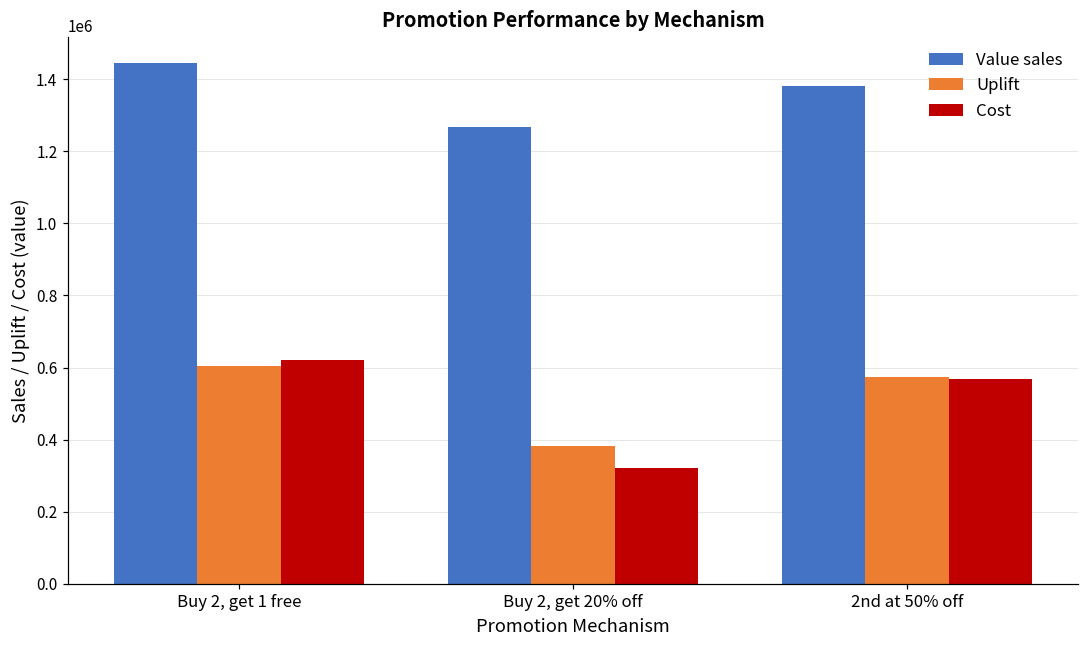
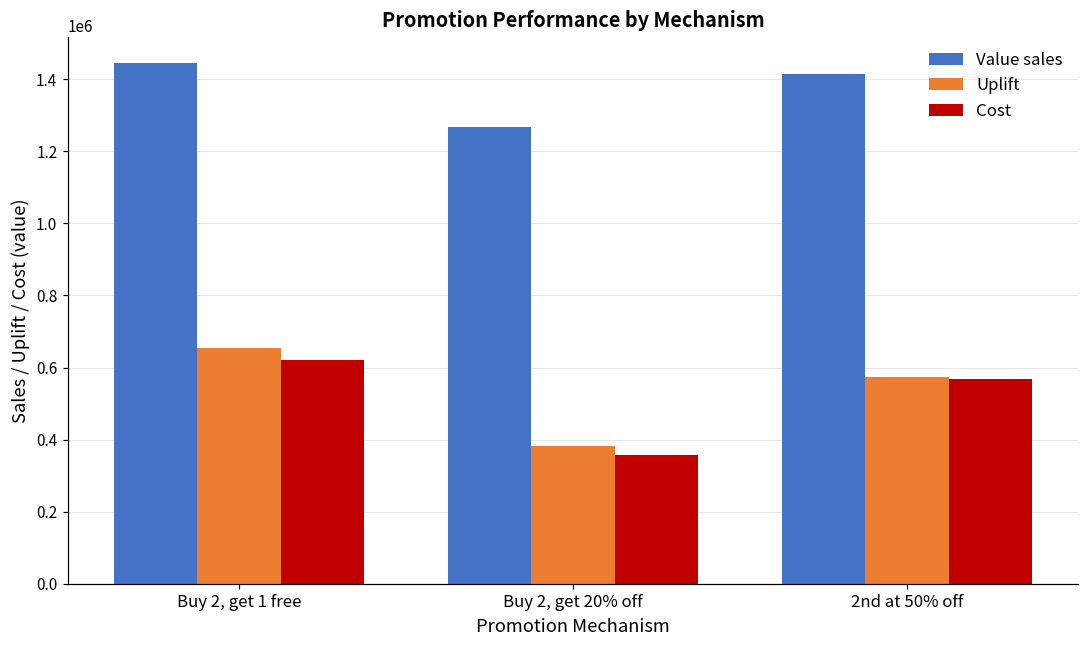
Uplift, Buy 2, get 1 free: 600000 -> 660000
Cost, Buy 2, get 20% off: 320000 -> 360000
Value sales, 2nd at 50% off: 1380000 -> 1410000
